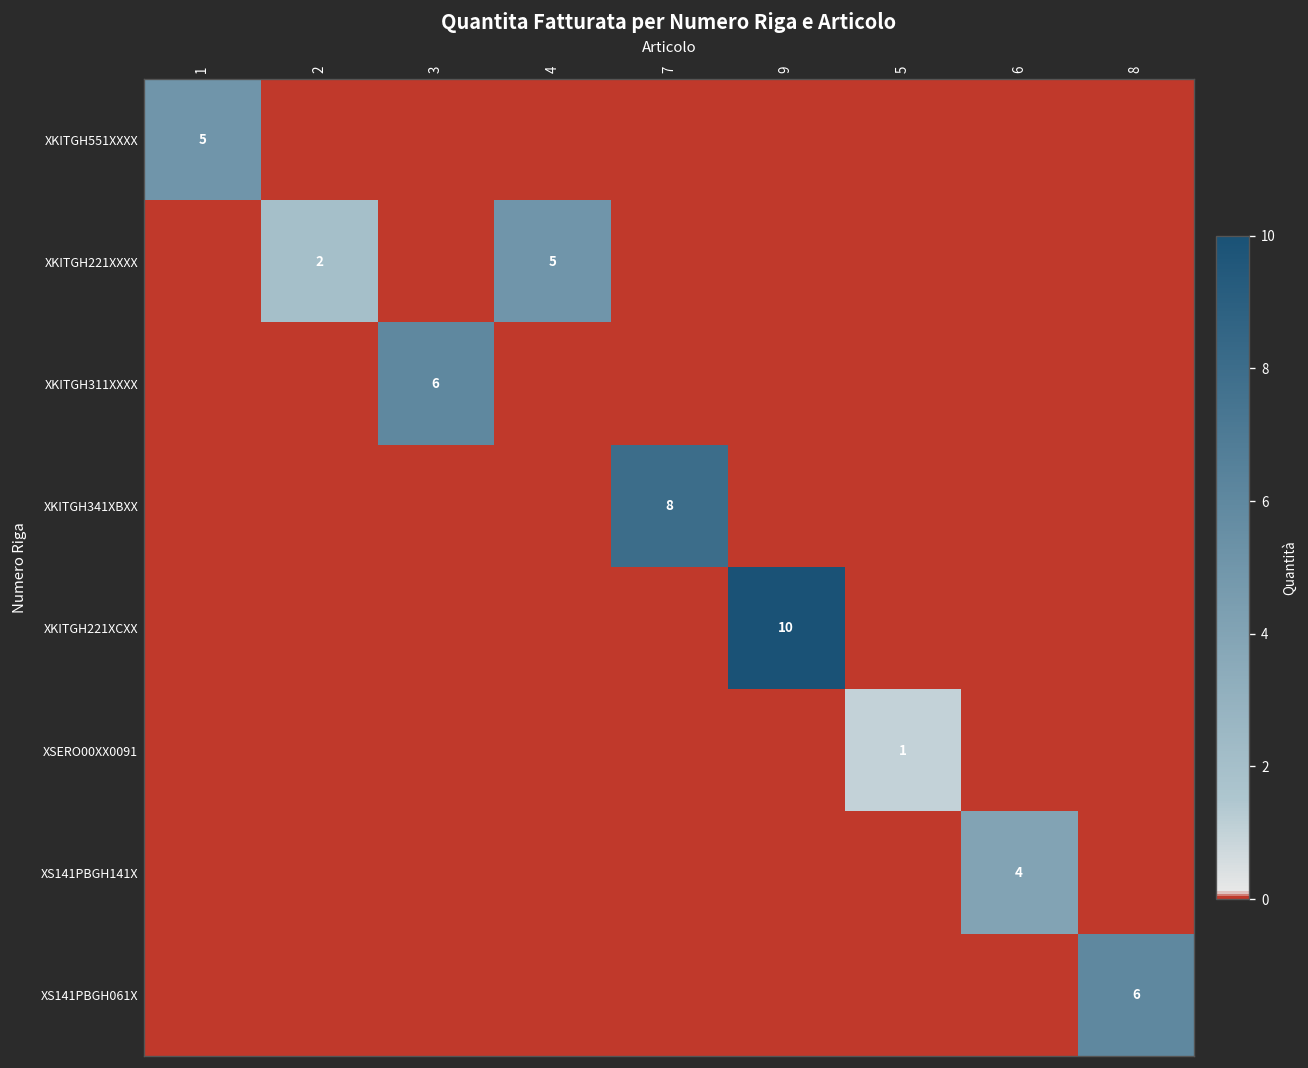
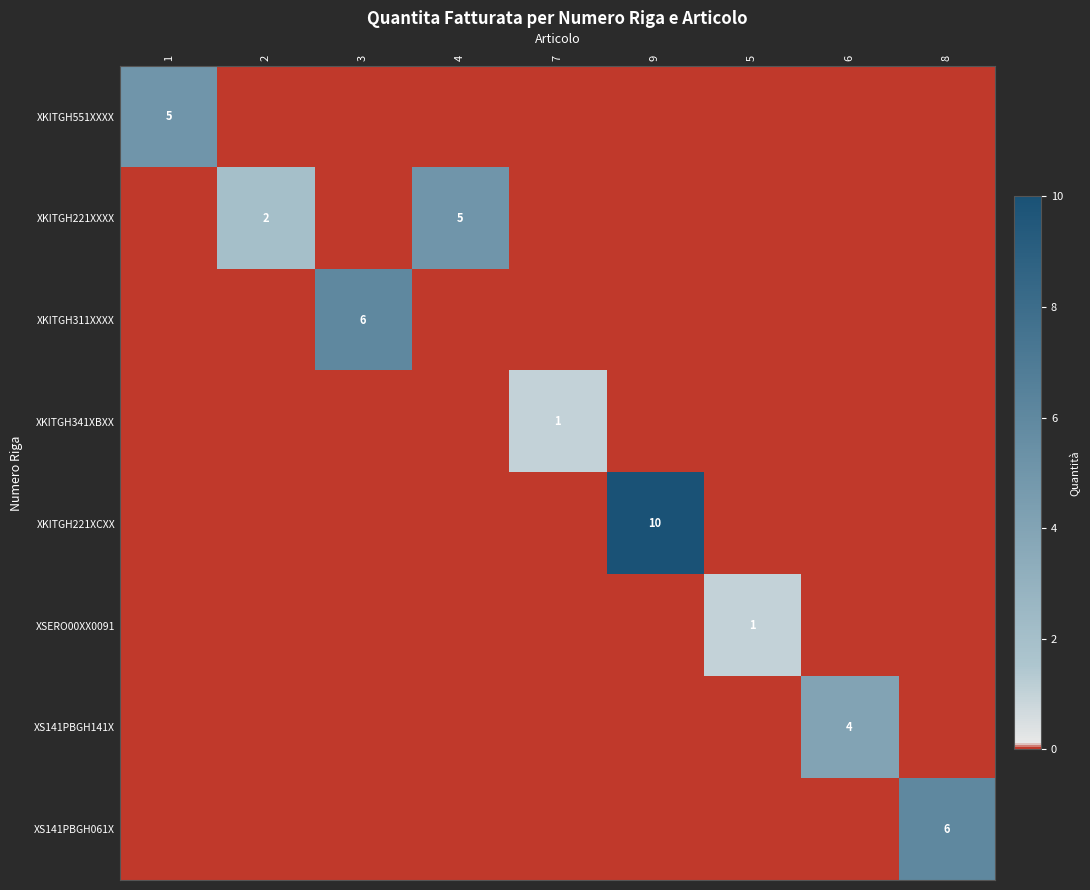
XKITGH341XBXX, 7: 8 -> 1
